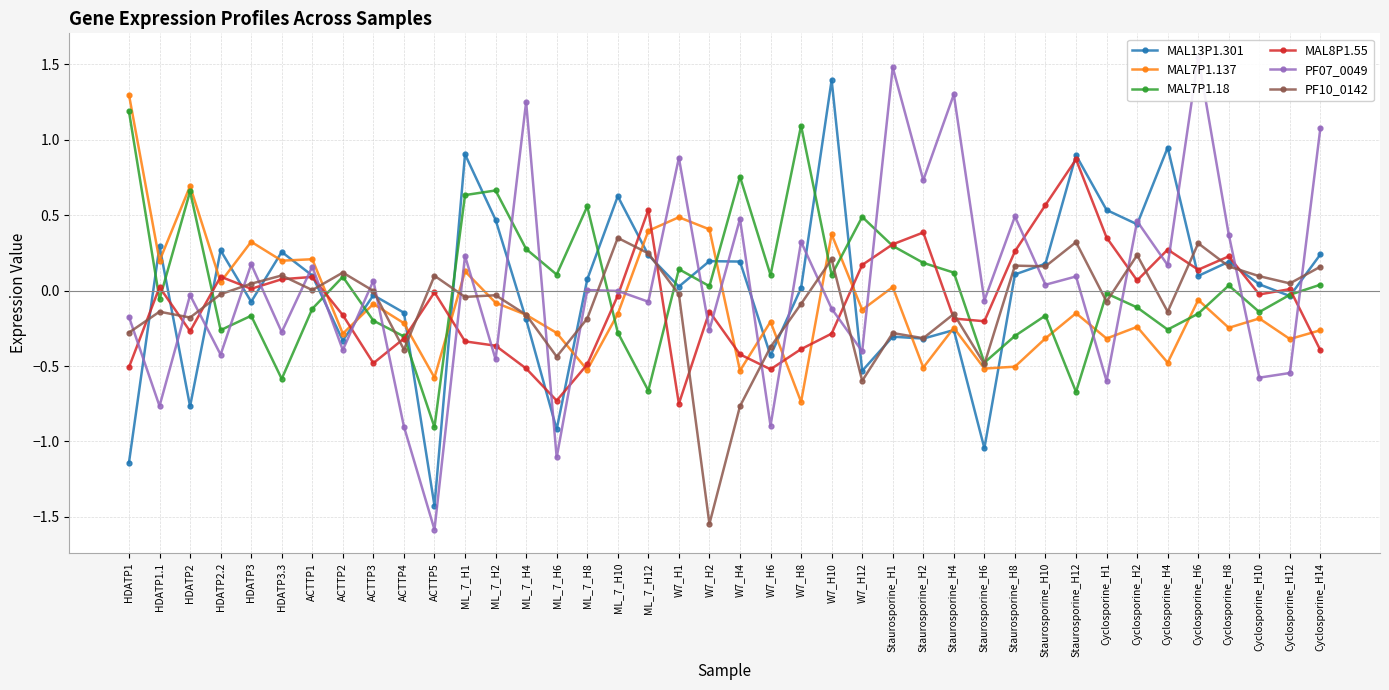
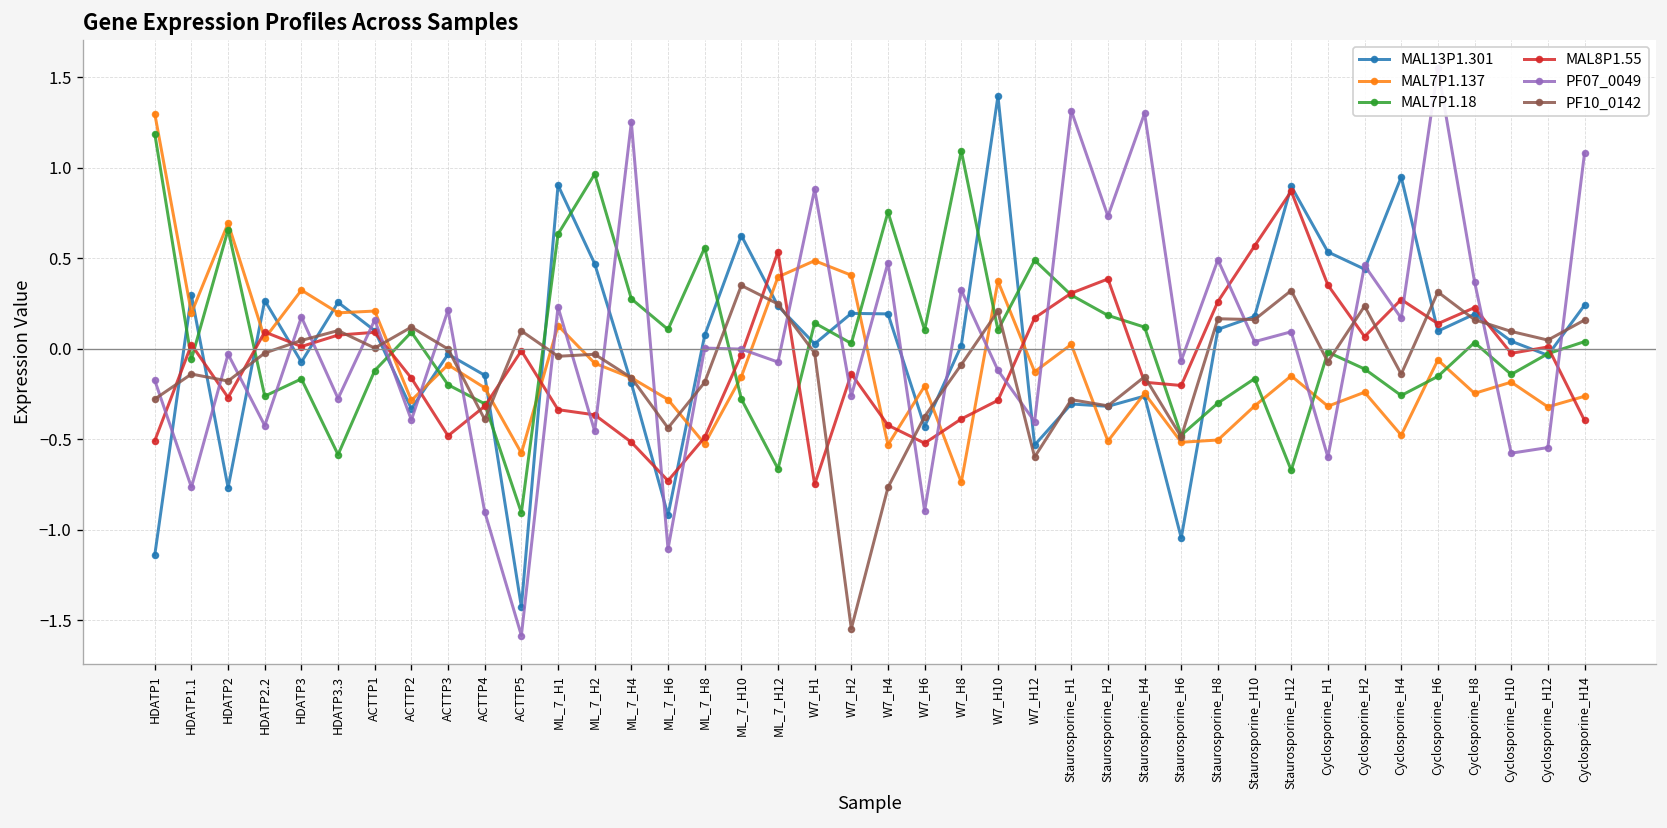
PF07_0049, ACTTP3: 0.07 -> 0.21
MAL7P1.18, ML_7_H2: 0.66 -> 0.96
PF07_0049, Staurosporine_H1: 1.48 -> 1.32
